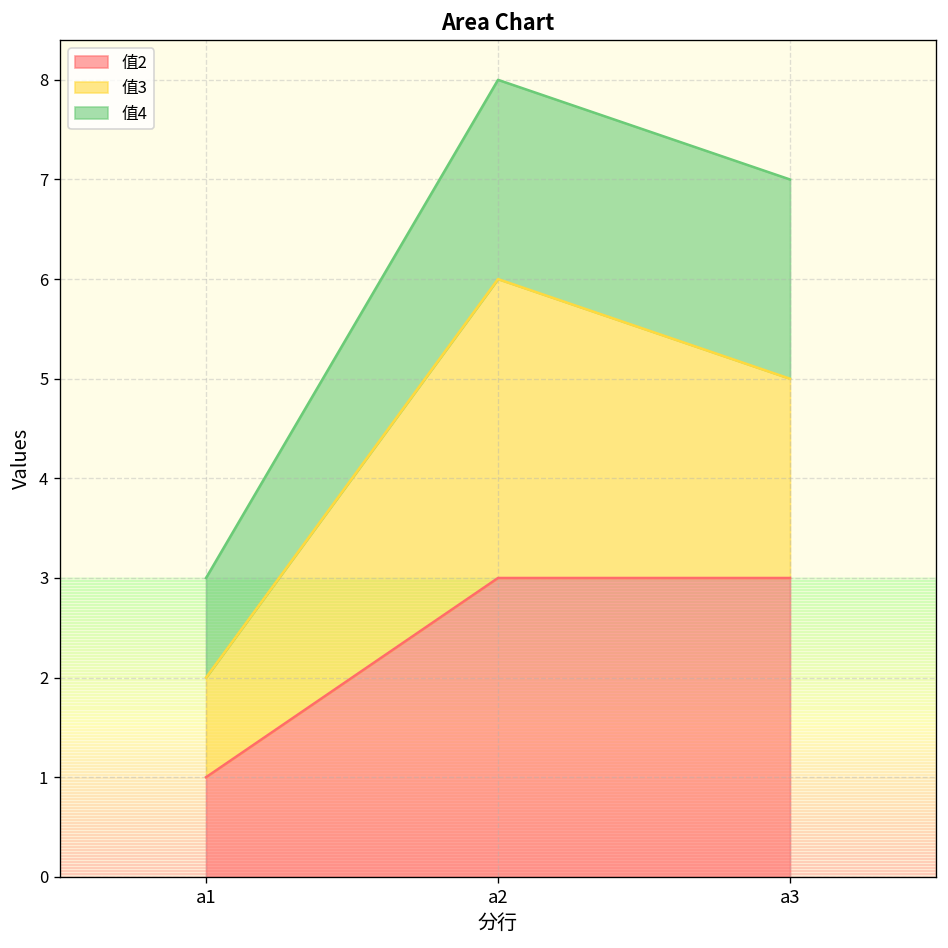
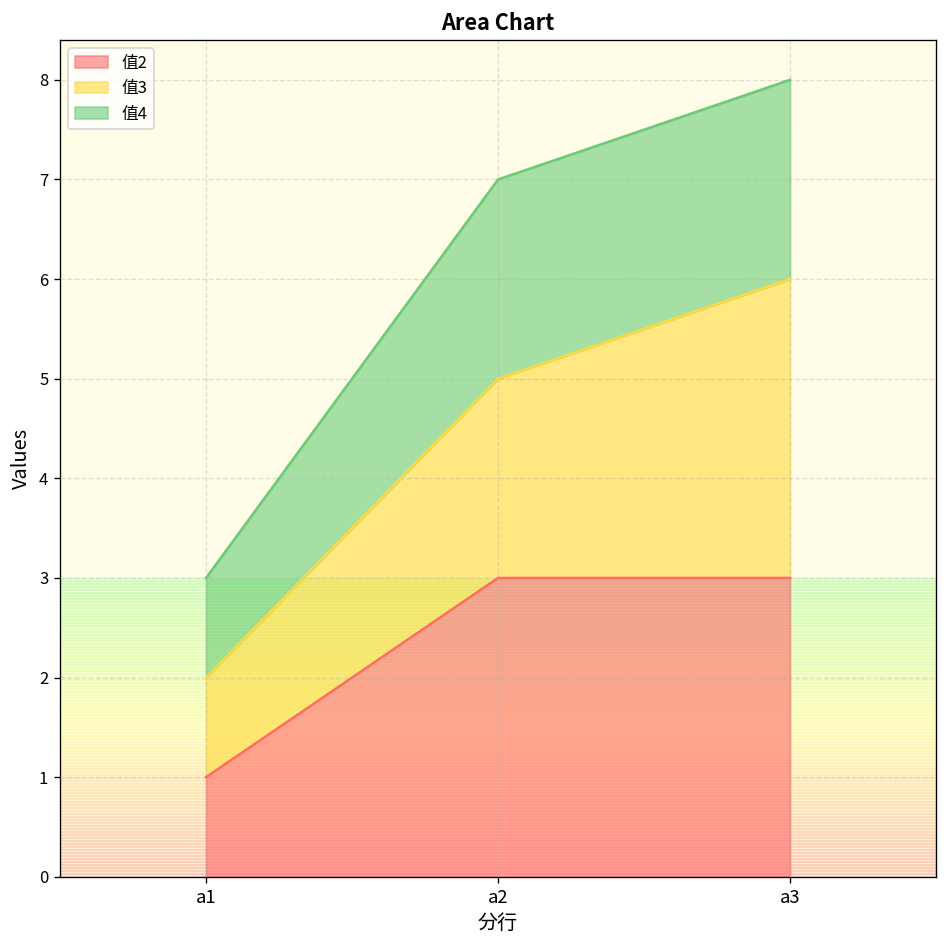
值3, a2: 3 -> 2
值3, a3: 2 -> 3
